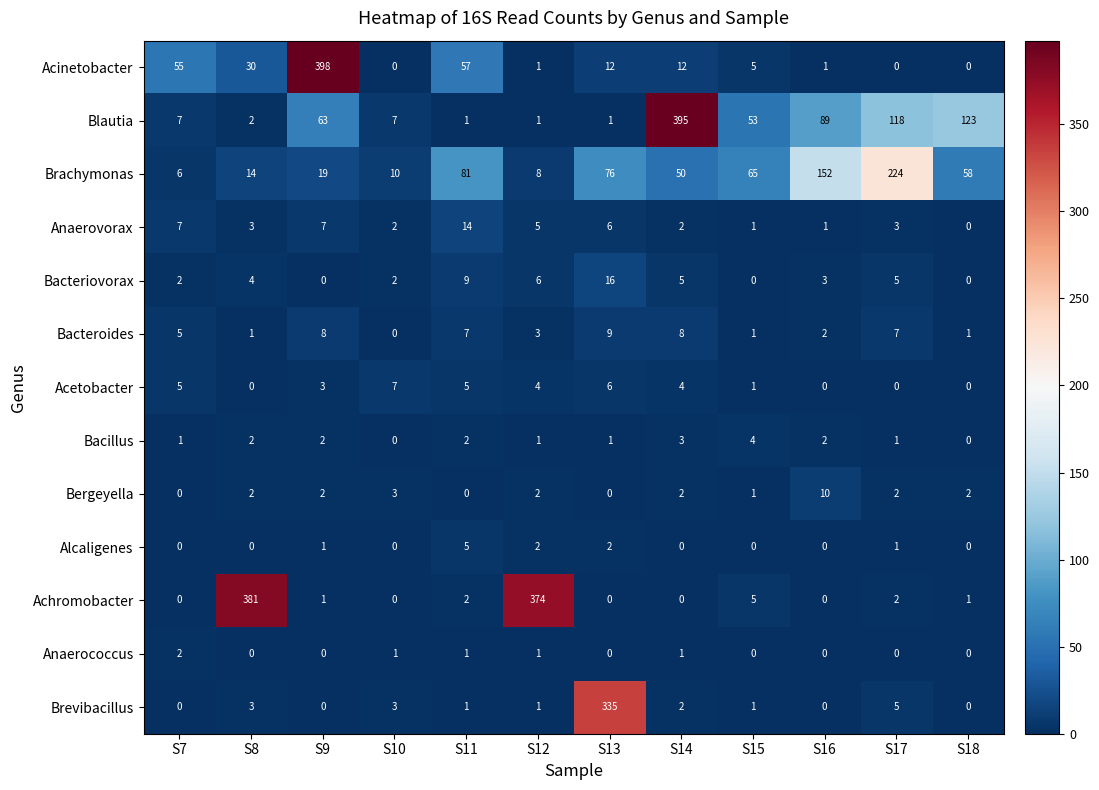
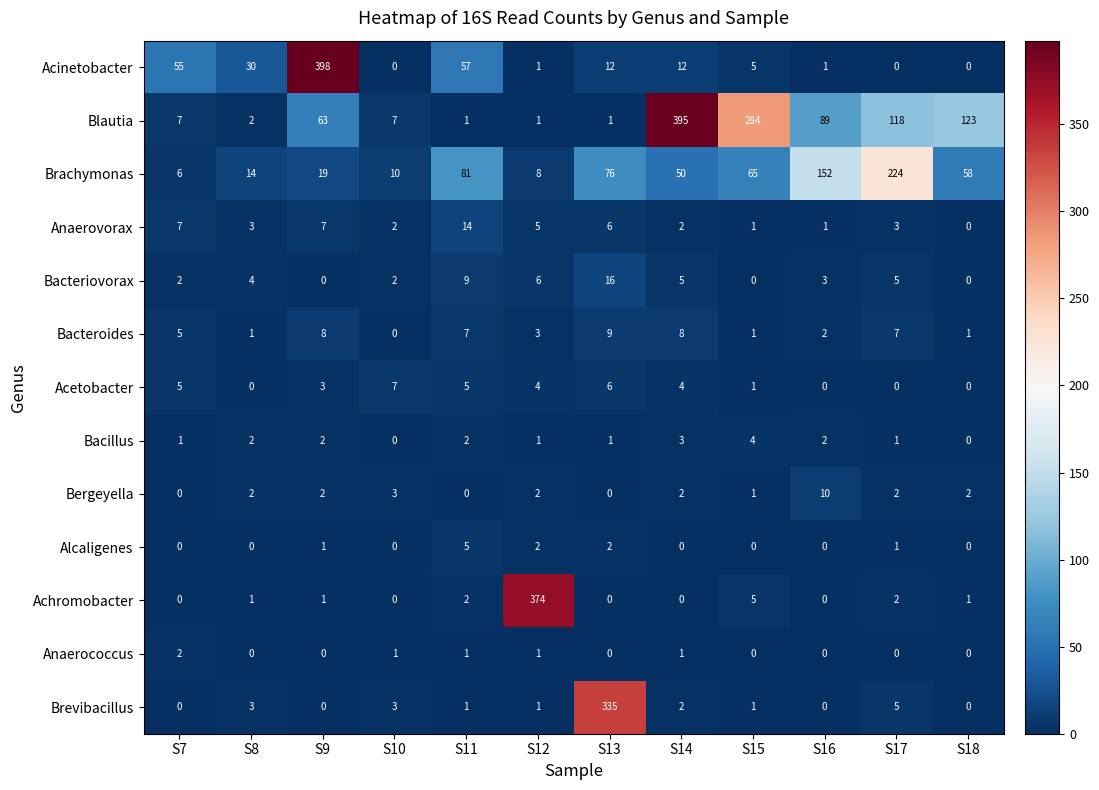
Blautia, S15: 53 -> 284
Achromobacter, S8: 381 -> 1
